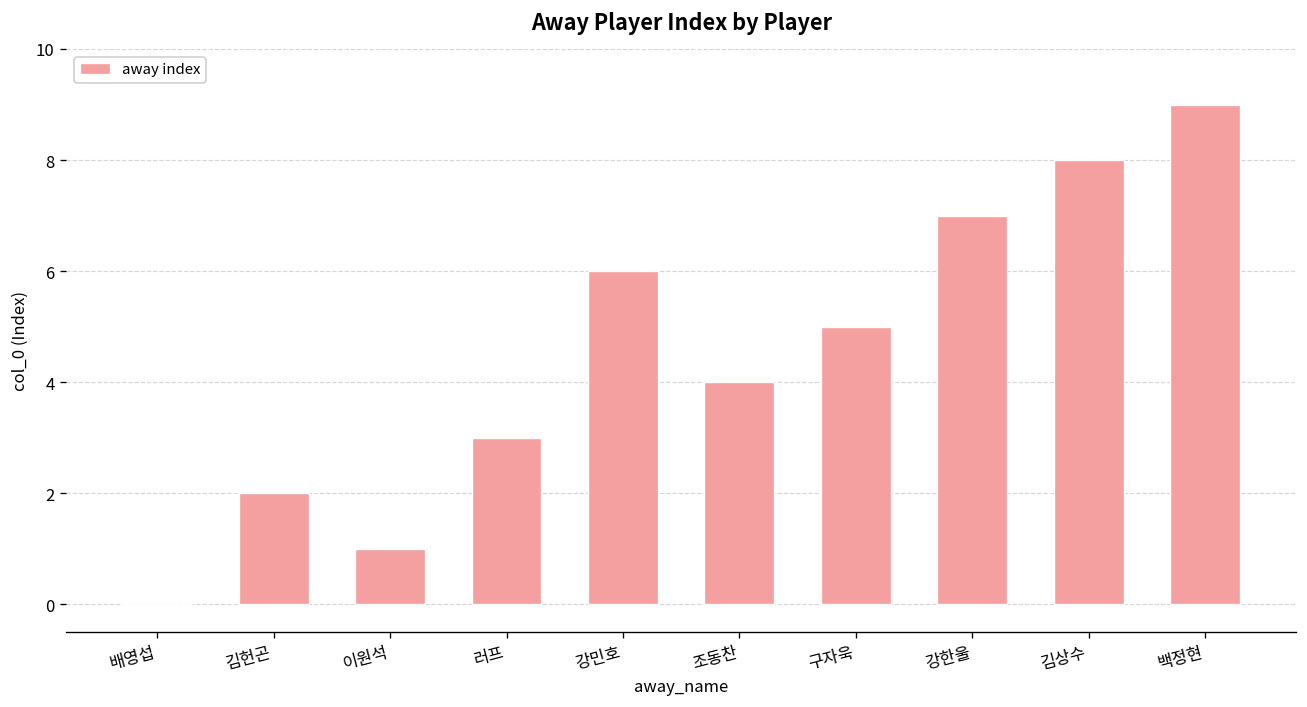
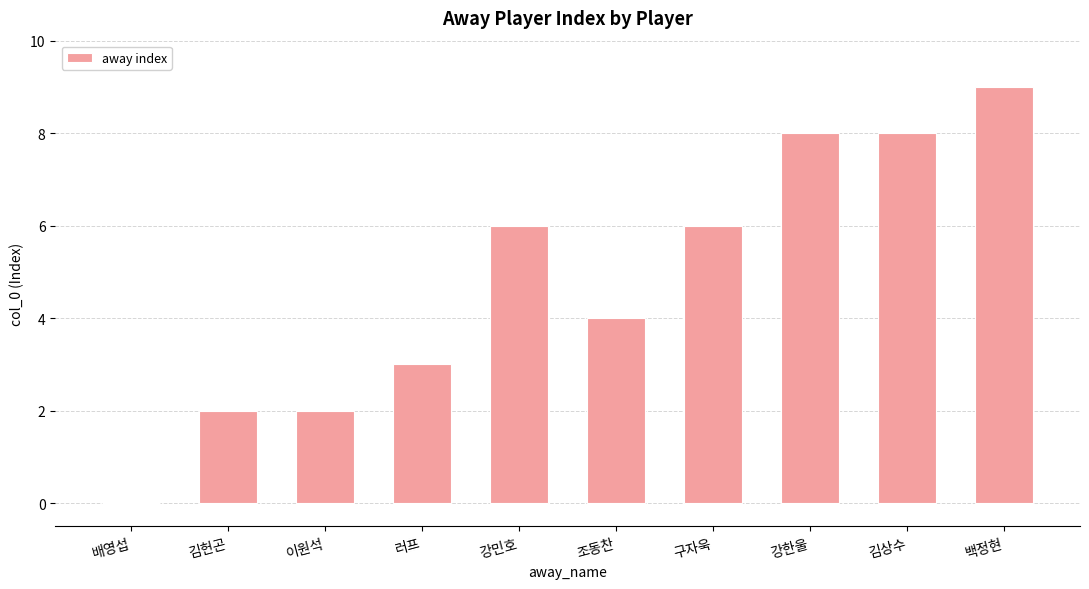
이원석: 1 -> 2
구자욱: 5 -> 6
강한울: 7 -> 8
